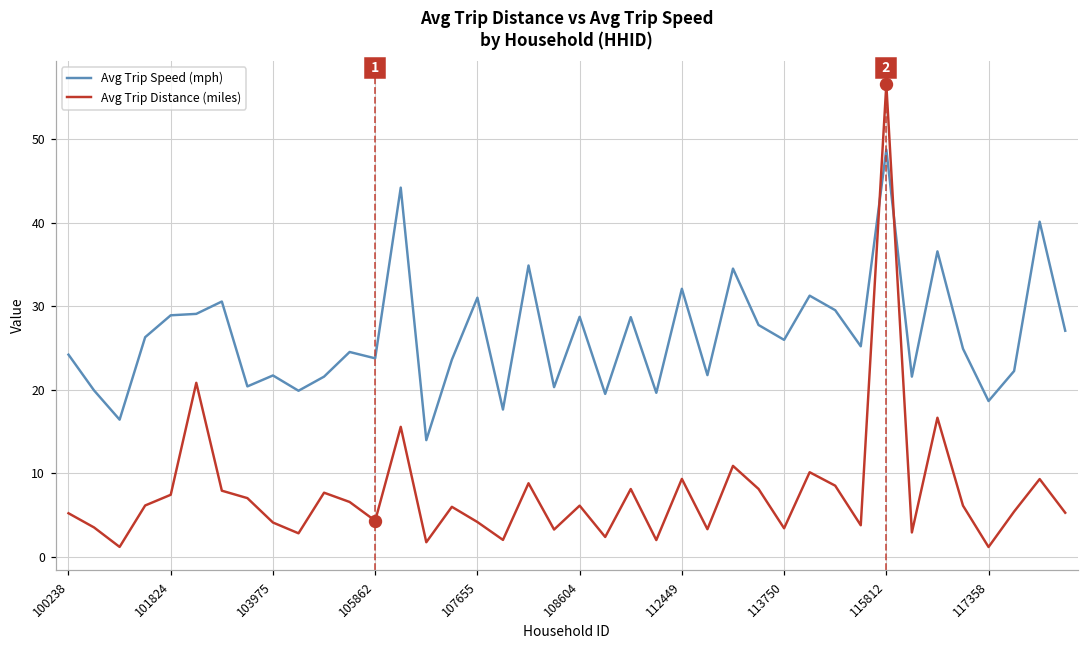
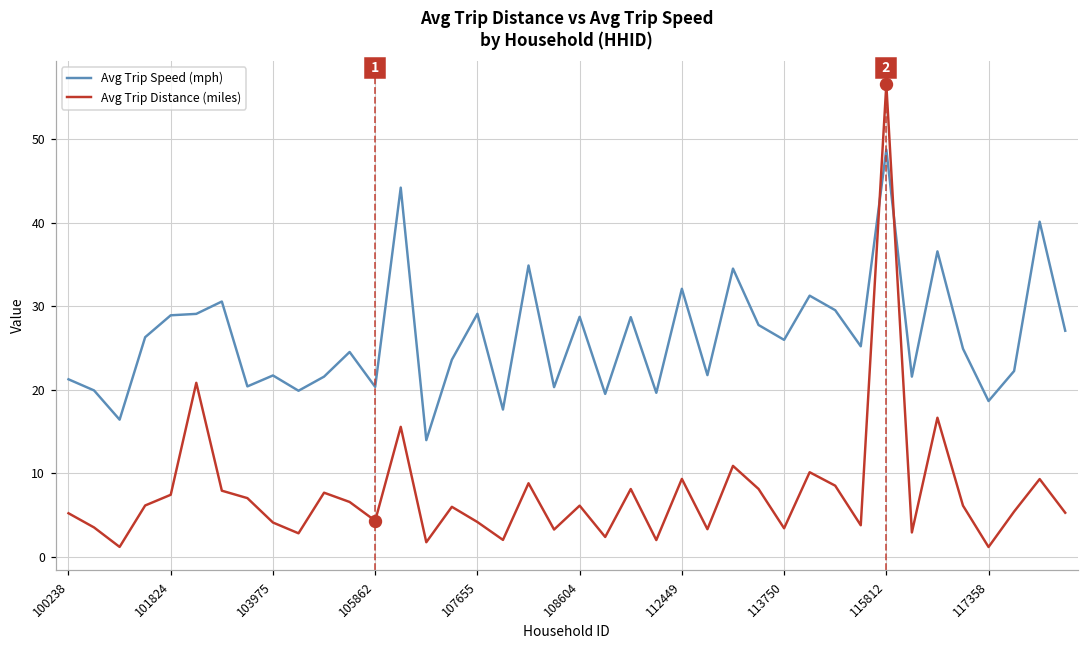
Avg Trip Speed (mph), 100238: 24 -> 21
Avg Trip Speed (mph), 105862: 24 -> 20
Avg Trip Speed (mph), 107655: 31 -> 29
